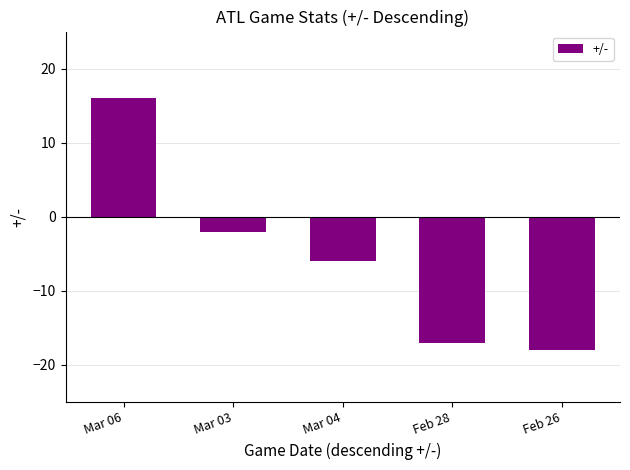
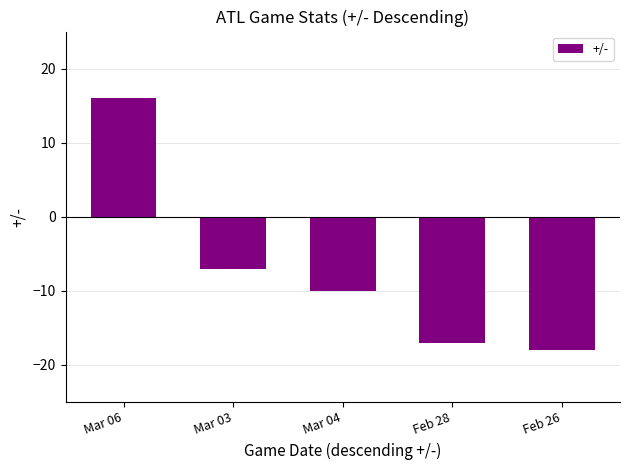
Mar 03: -2 -> -7
Mar 04: -6 -> -10
